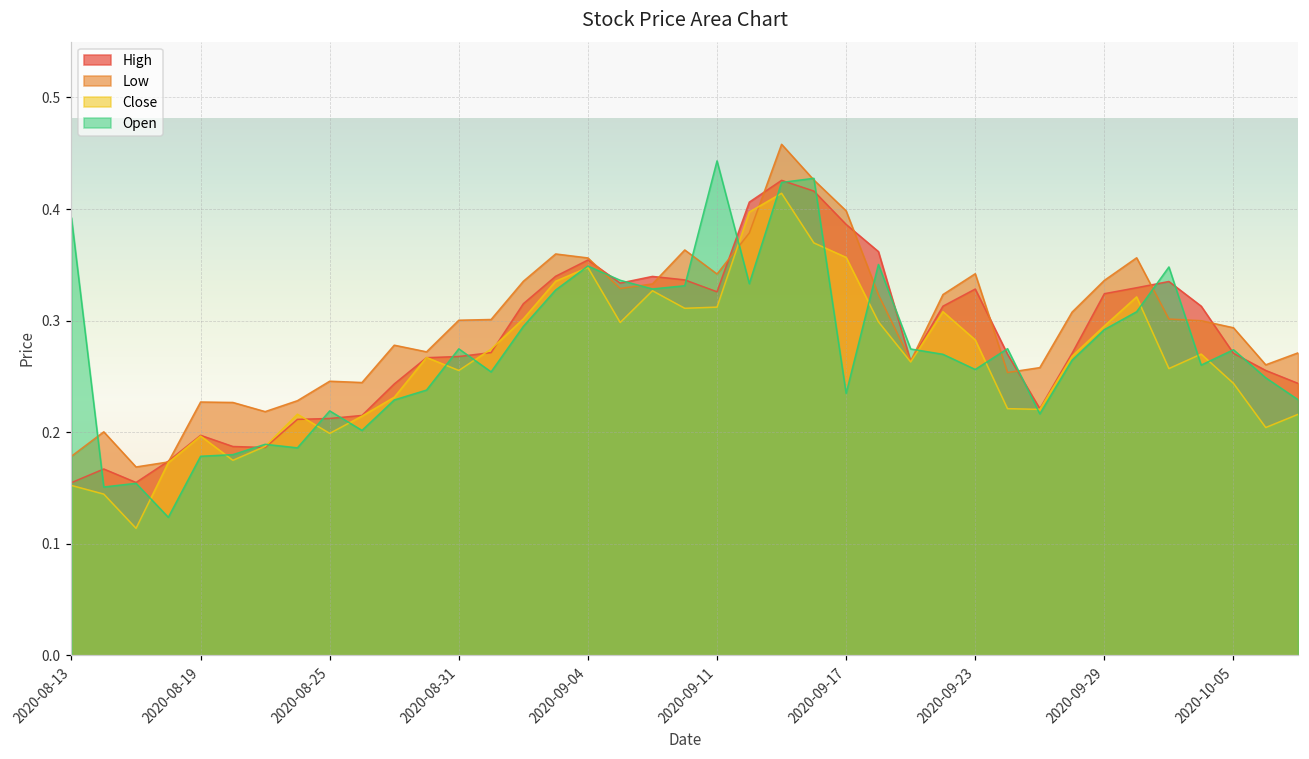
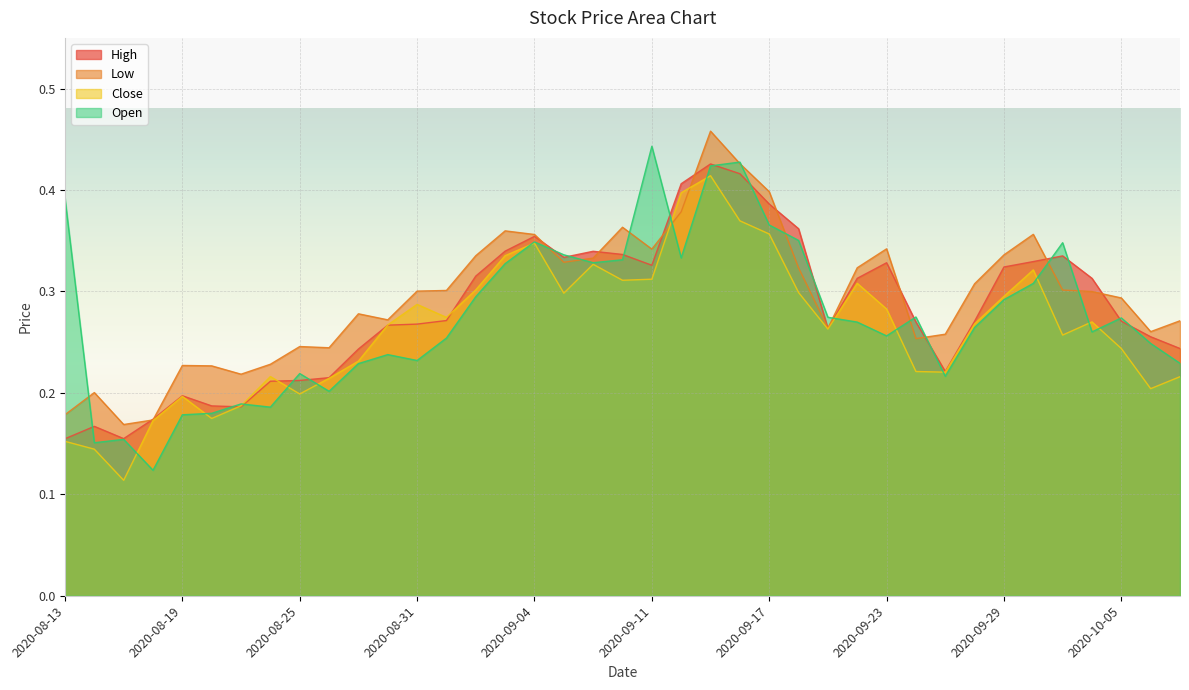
Close, 2020-08-31: 0.255 -> 0.287
Open, 2020-08-31: 0.275 -> 0.232
Open, 2020-09-17: 0.235 -> 0.366
